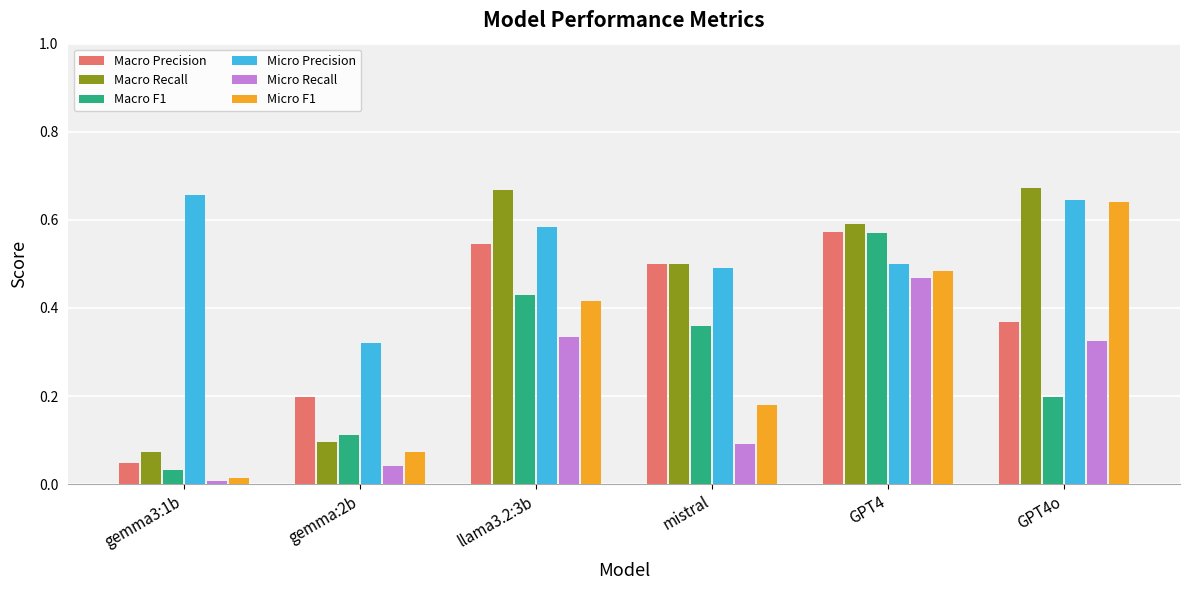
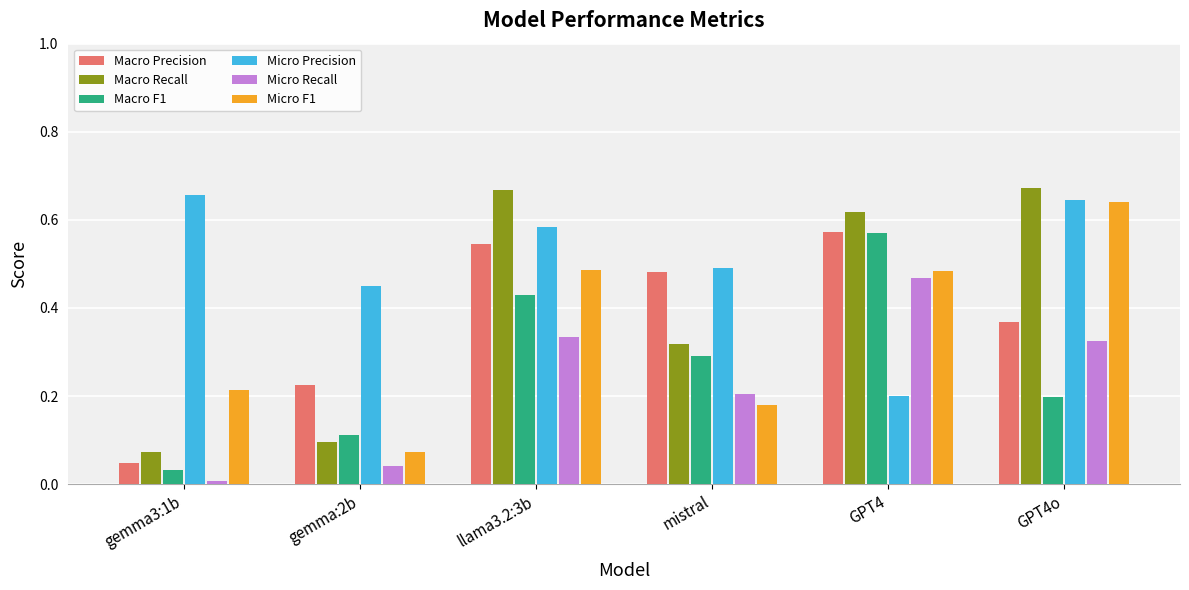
Micro F1, gemma3:1b: 0.01 -> 0.21
Macro Precision, gemma:2b: 0.20 -> 0.22
Micro Precision, gemma:2b: 0.32 -> 0.45
Micro F1, llama3.2:3b: 0.42 -> 0.49
Macro Precision, mistral: 0.50 -> 0.48
Macro Recall, mistral: 0.50 -> 0.32
Macro F1, mistral: 0.36 -> 0.29
Micro Recall, mistral: 0.09 -> 0.21
Macro Recall, GPT4: 0.59 -> 0.62
Micro Precision, GPT4: 0.5 -> 0.2
